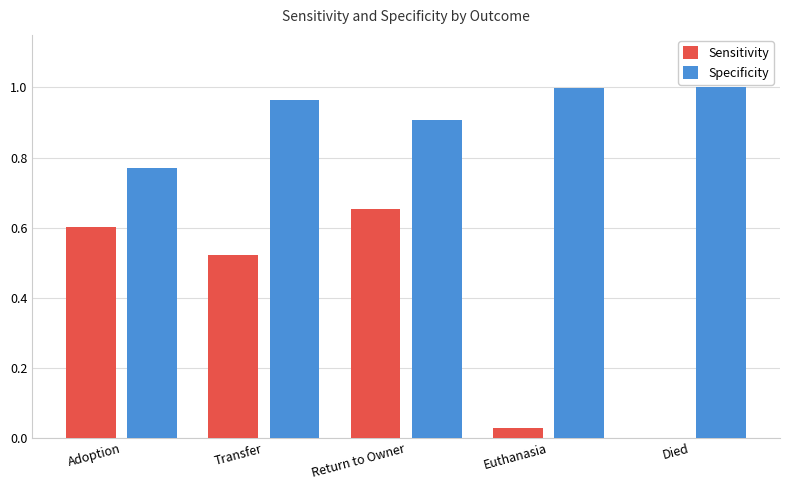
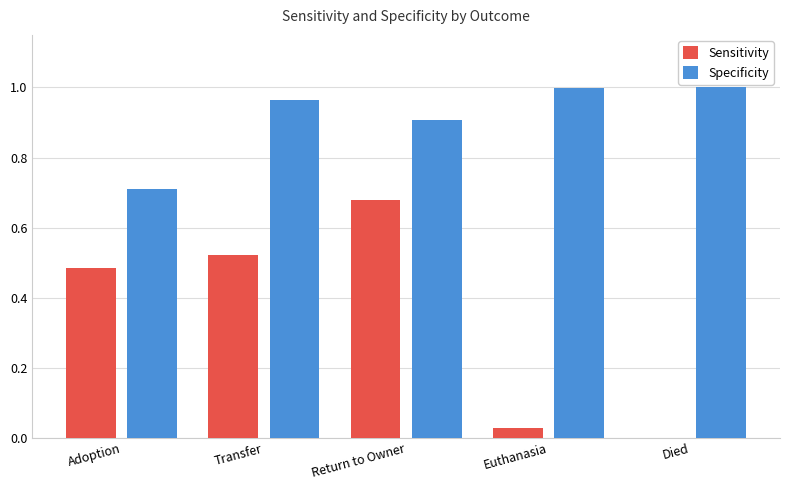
Sensitivity, Adoption: 0.60 -> 0.49
Specificity, Adoption: 0.77 -> 0.71
Sensitivity, Return to Owner: 0.65 -> 0.68
